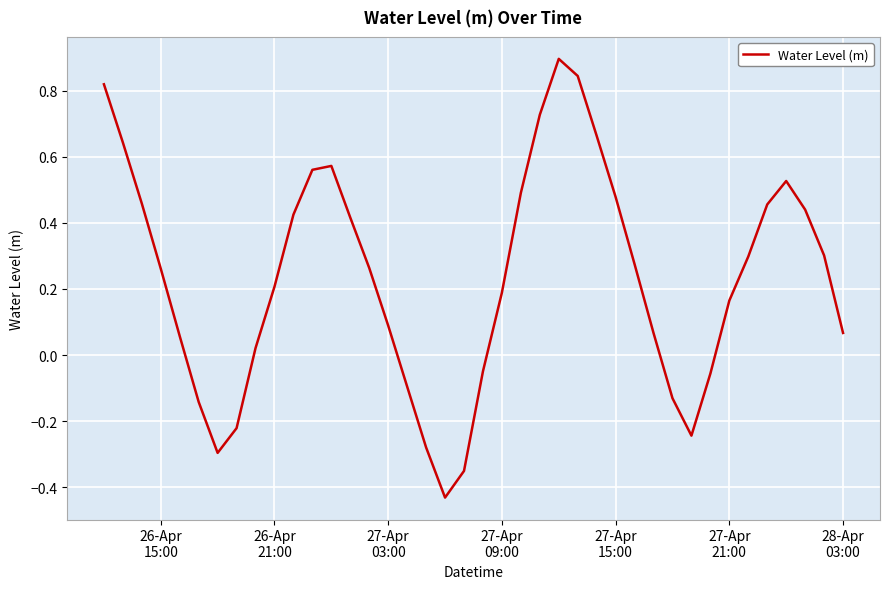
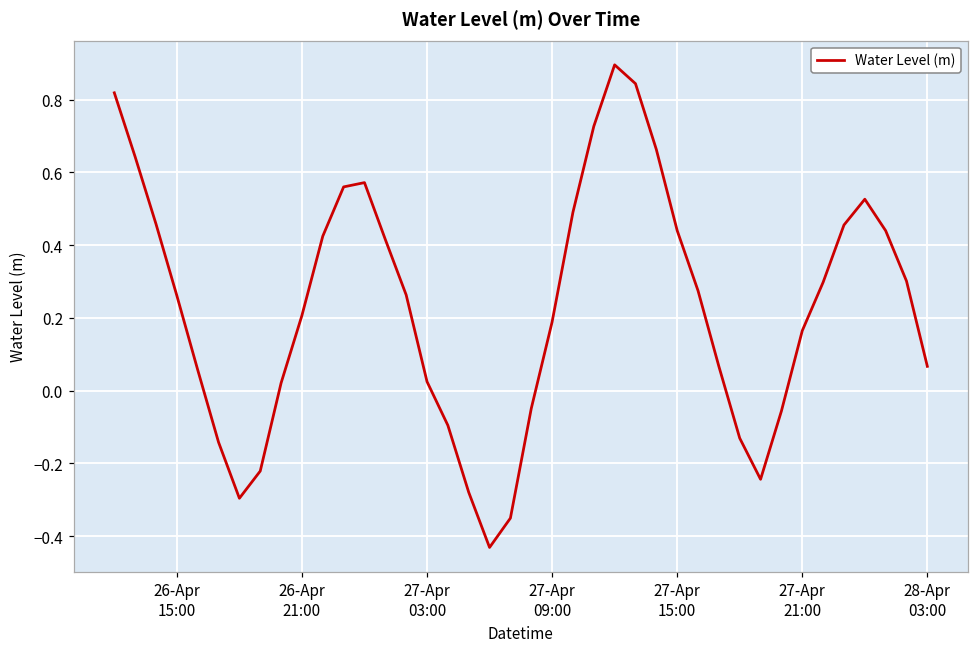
27-Apr 03:00: 0.09 -> 0.02
27-Apr 15:00: 0.48 -> 0.44
